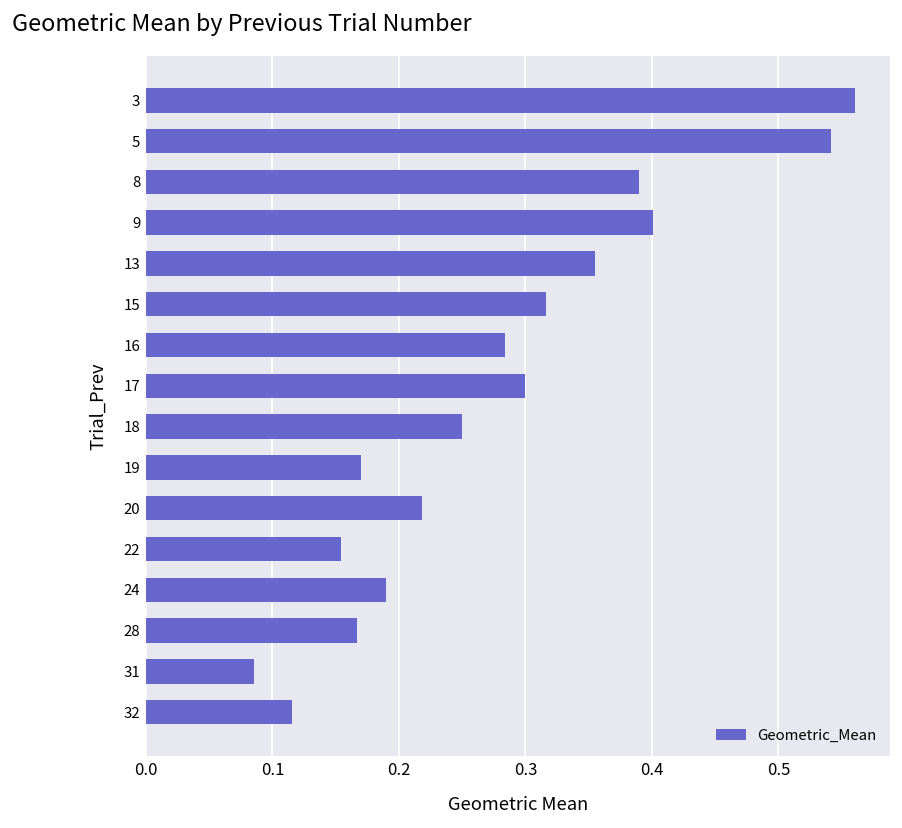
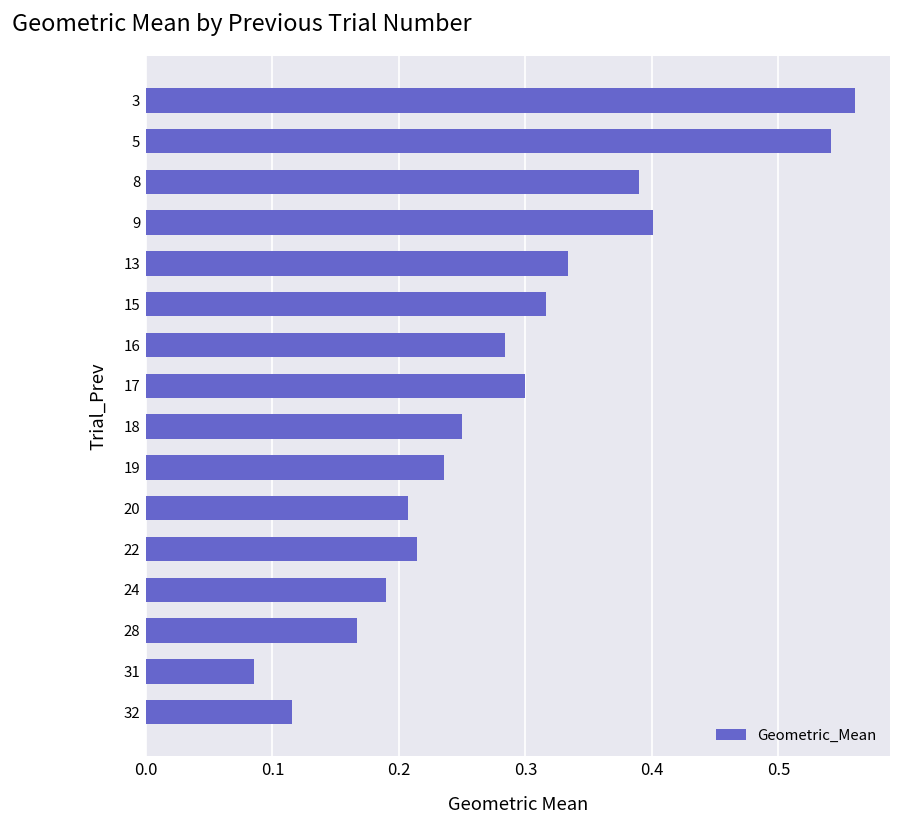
13: 0.355 -> 0.333
19: 0.170 -> 0.236
20: 0.218 -> 0.207
22: 0.154 -> 0.214
